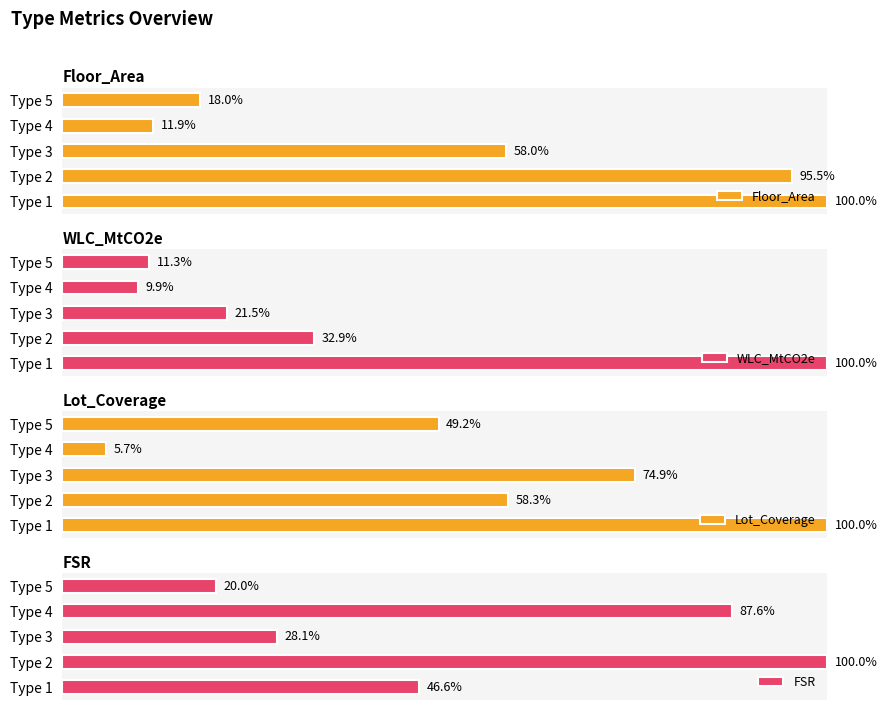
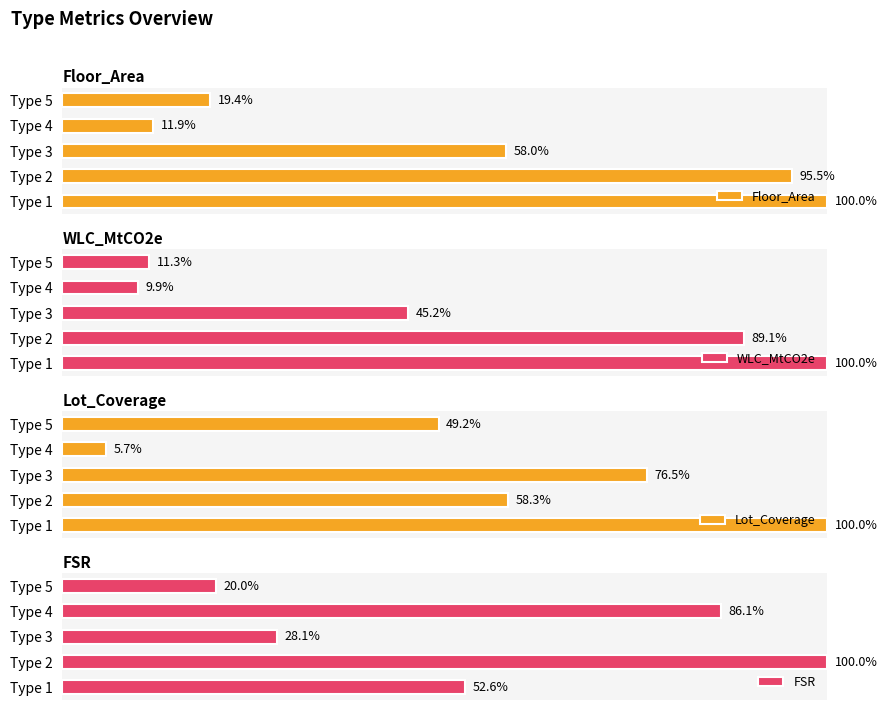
Floor_Area, Type 5: 18.0% -> 19.4%
WLC_MtCO2e, Type 3: 21.5% -> 45.2%
WLC_MtCO2e, Type 2: 32.9% -> 89.1%
Lot_Coverage, Type 3: 74.9% -> 76.5%
FSR, Type 4: 87.6% -> 86.1%
FSR, Type 1: 46.6% -> 52.6%
